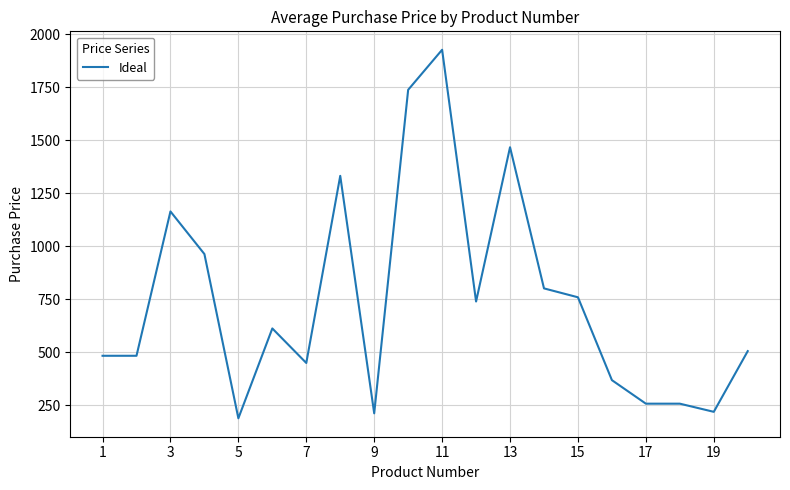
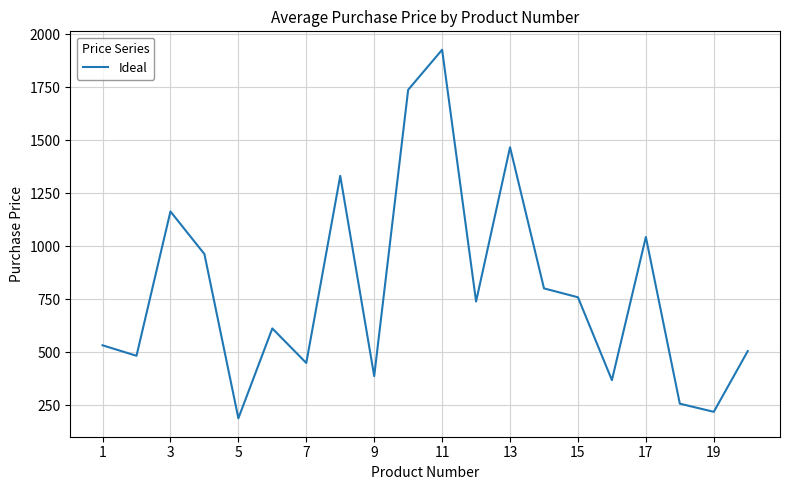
1: 480 -> 530
9: 210 -> 390
17: 260 -> 1040
